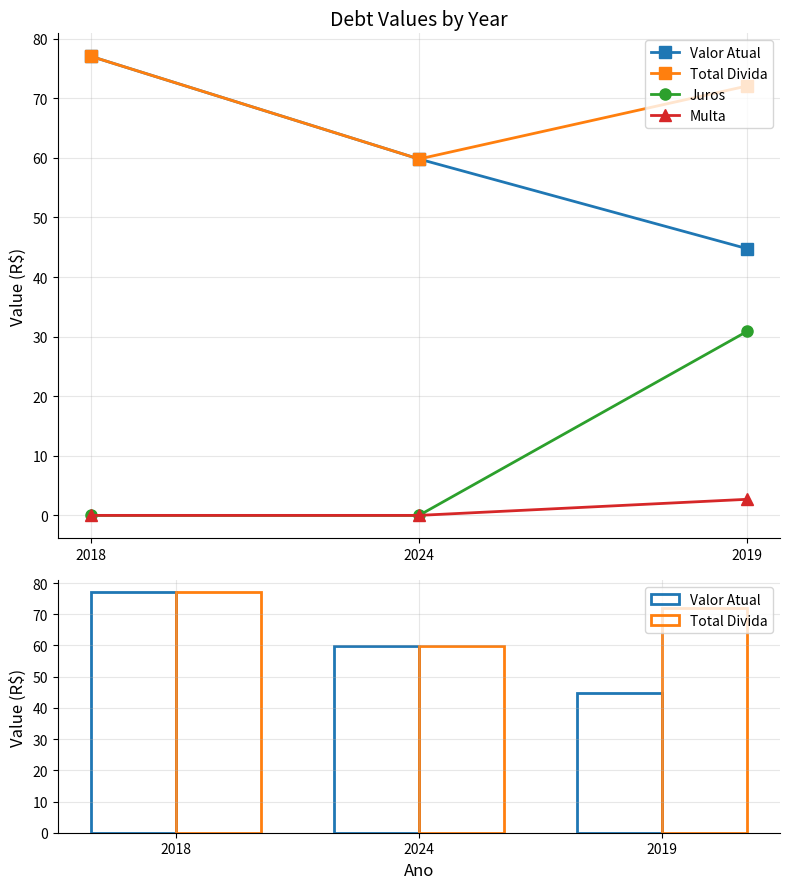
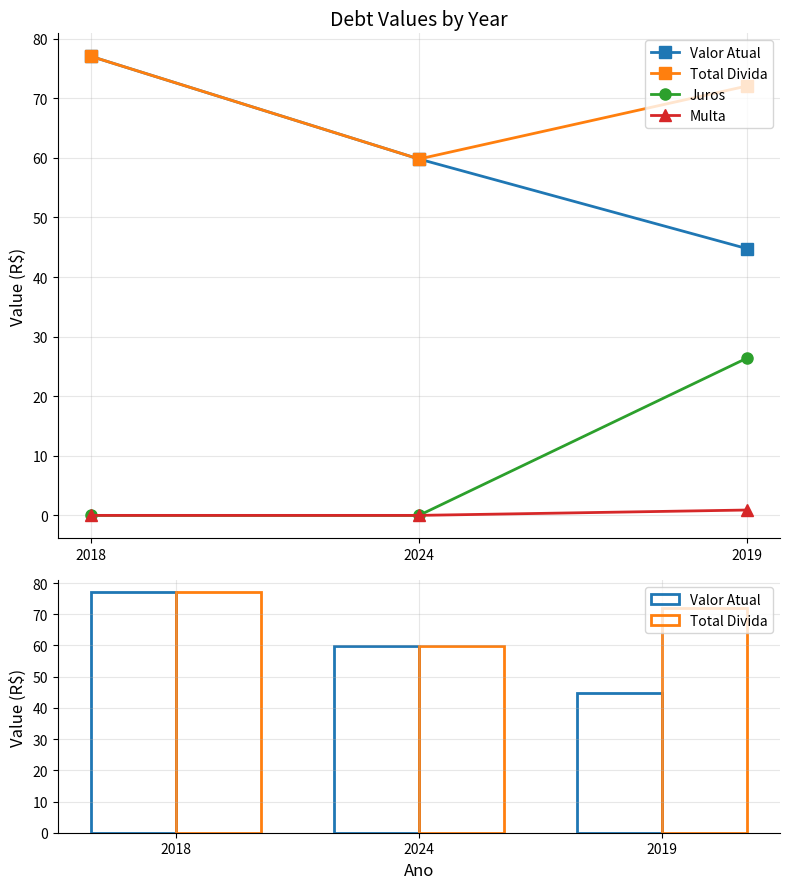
Debt Values by Year, Juros, 2019: 31 -> 26
Debt Values by Year, Multa, 2019: 3 -> 1
